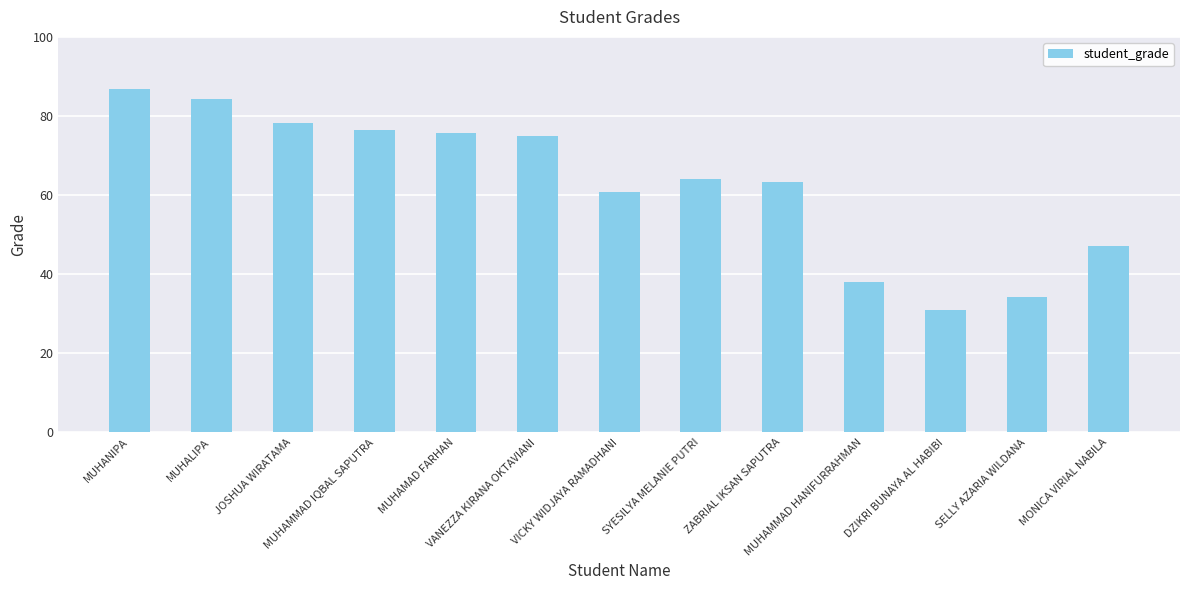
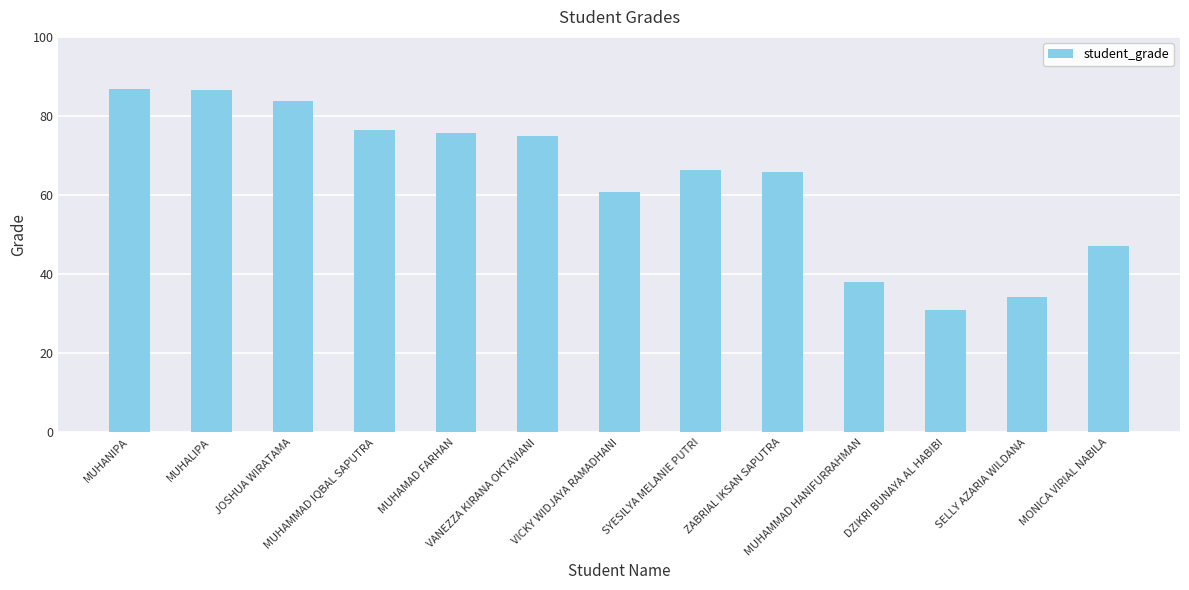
MUHALIPA: 84 -> 86
JOSHUA WIRATAMA: 78 -> 84
SYESILYA MELANIE PUTRI: 64 -> 66
ZABRIAL IKSAN SAPUTRA: 63 -> 66
